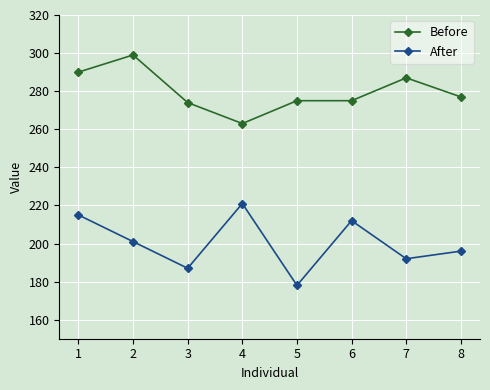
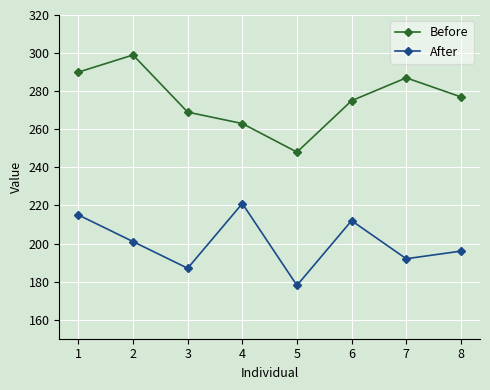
Before, 3: 274 -> 269
Before, 5: 275 -> 248
